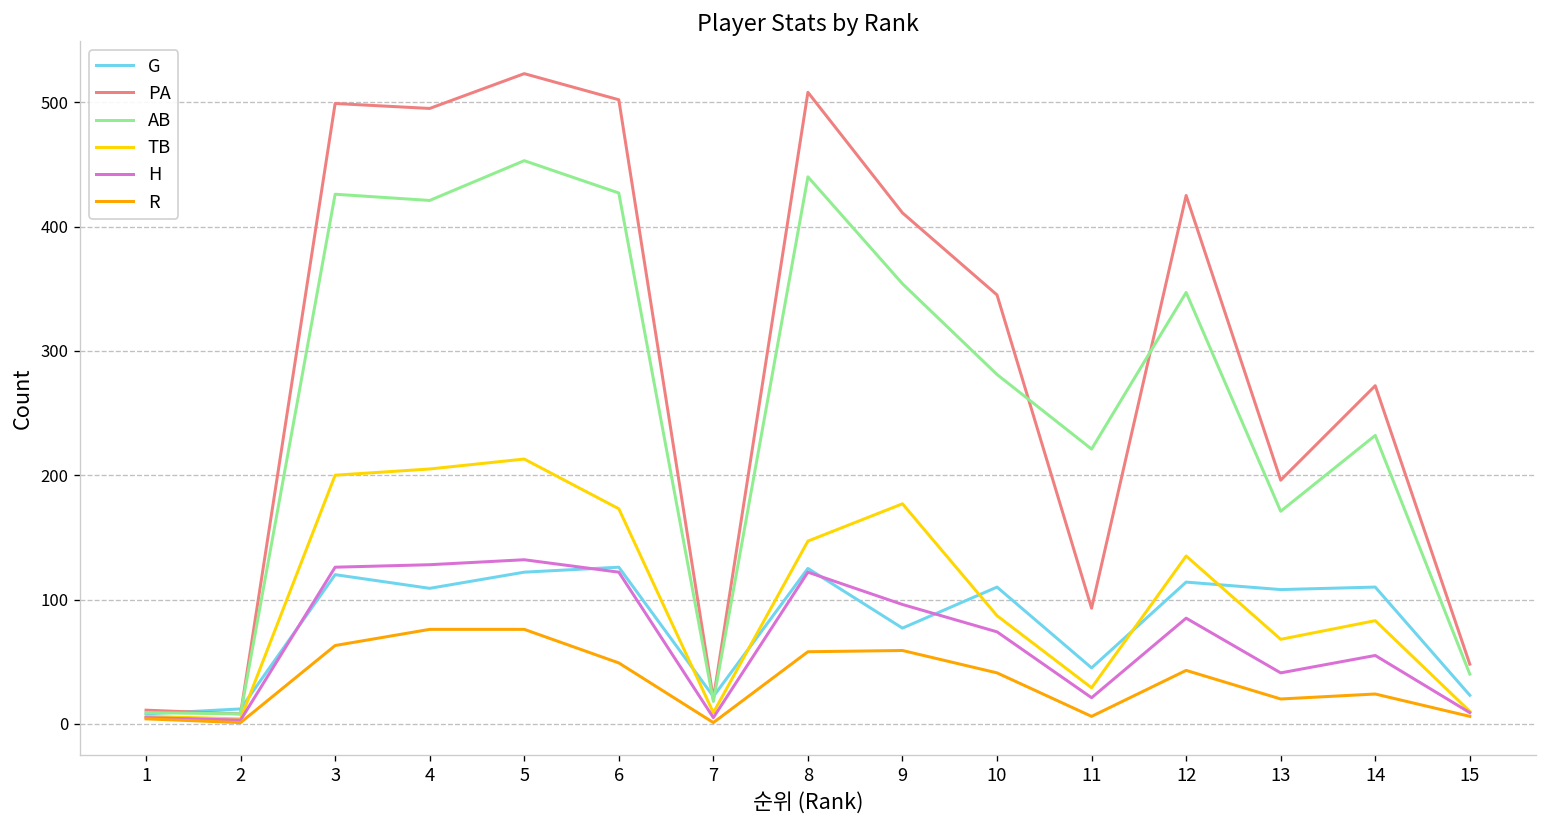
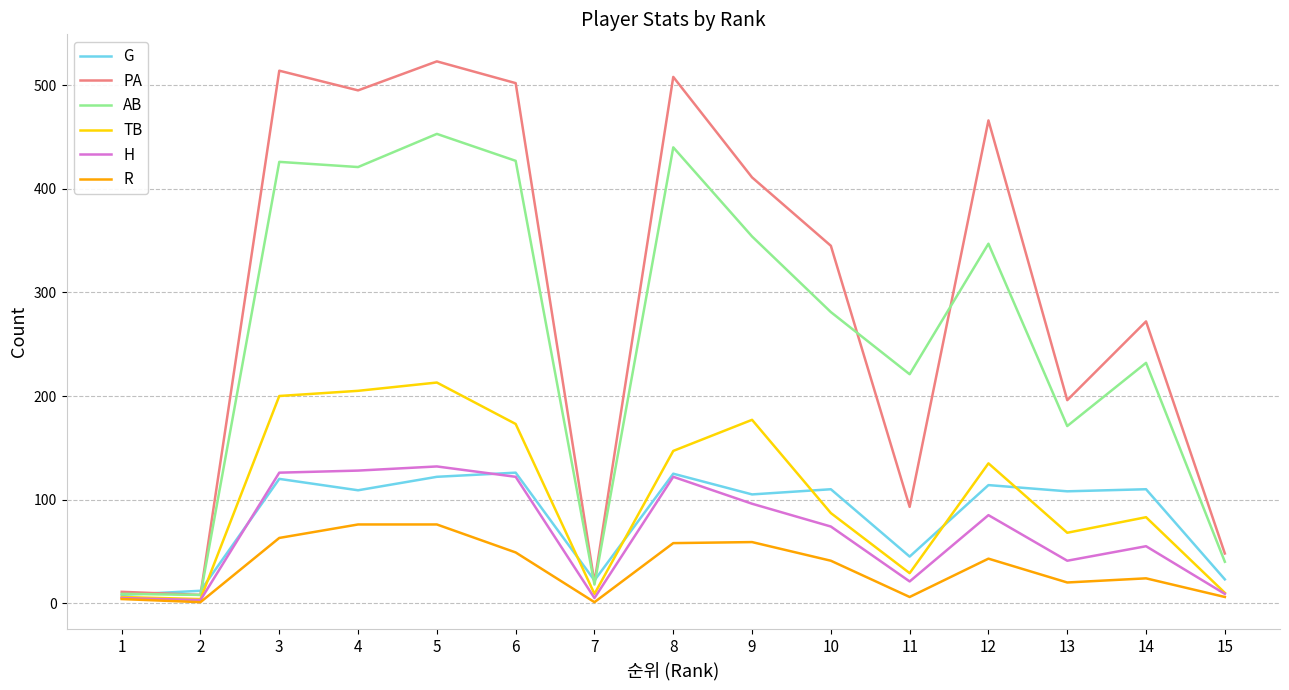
PA, 3: 499 -> 514
G, 9: 77 -> 105
PA, 12: 425 -> 466
